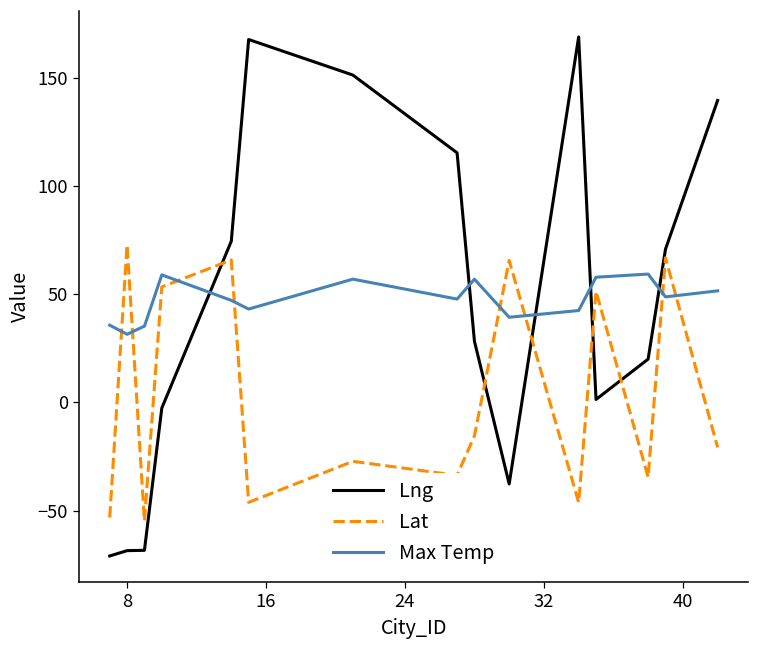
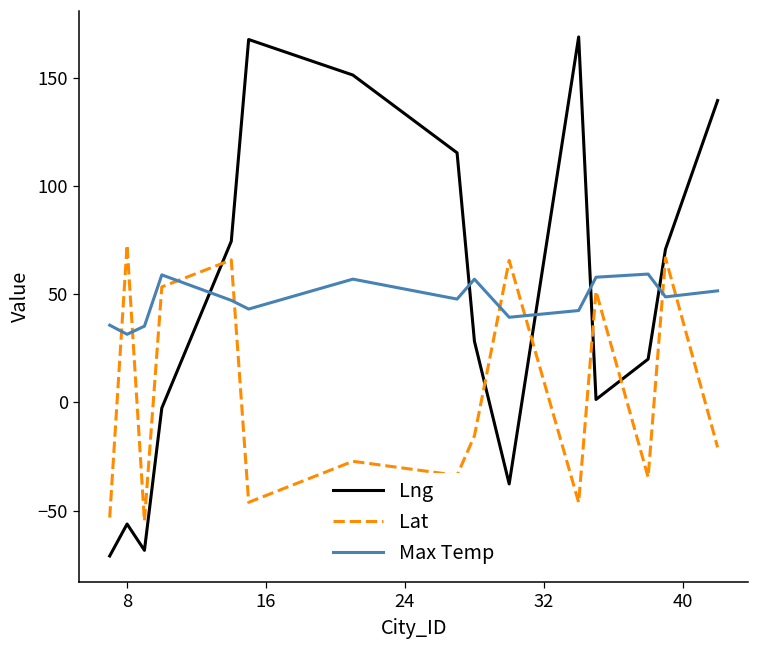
Lng, 8: -68 -> -56
